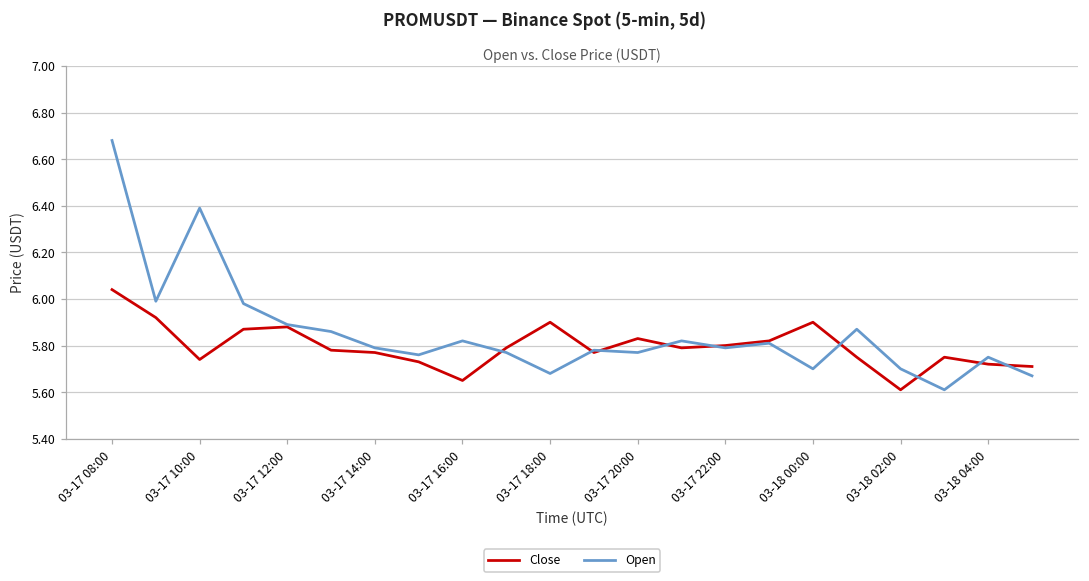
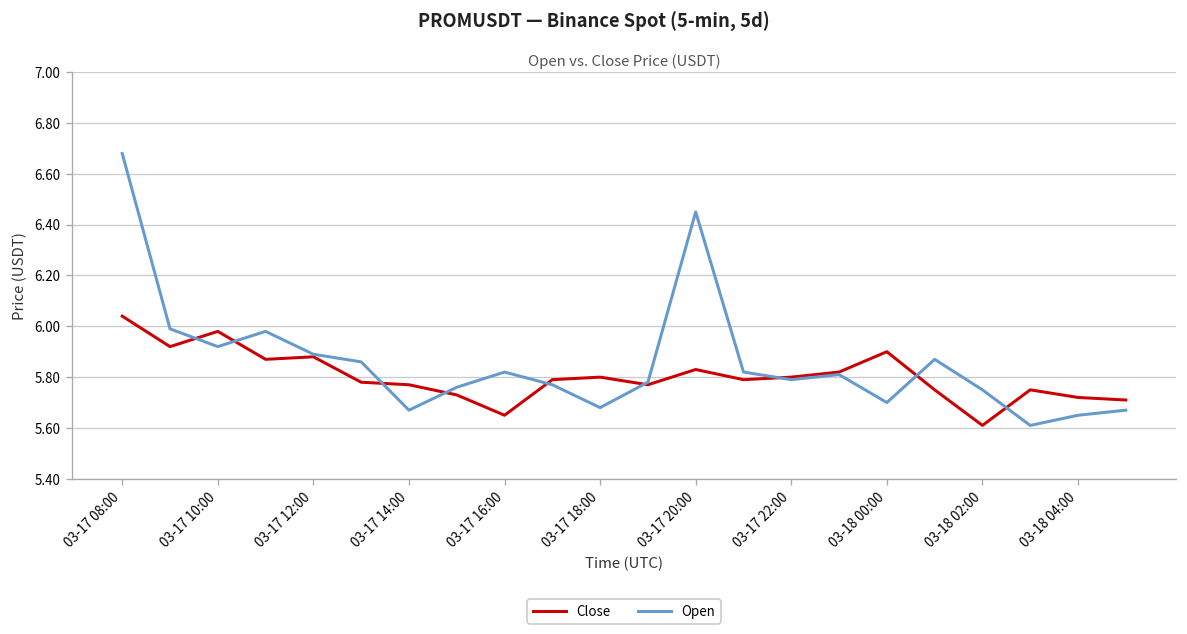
Close, 03-17 10:00: 5.74 -> 5.98
Open, 03-17 10:00: 6.39 -> 5.92
Open, 03-17 14:00: 5.79 -> 5.67
Close, 03-17 18:00: 5.9 -> 5.8
Open, 03-17 20:00: 5.77 -> 6.45
Open, 03-18 02:00: 5.70 -> 5.75
Open, 03-18 04:00: 5.75 -> 5.65
